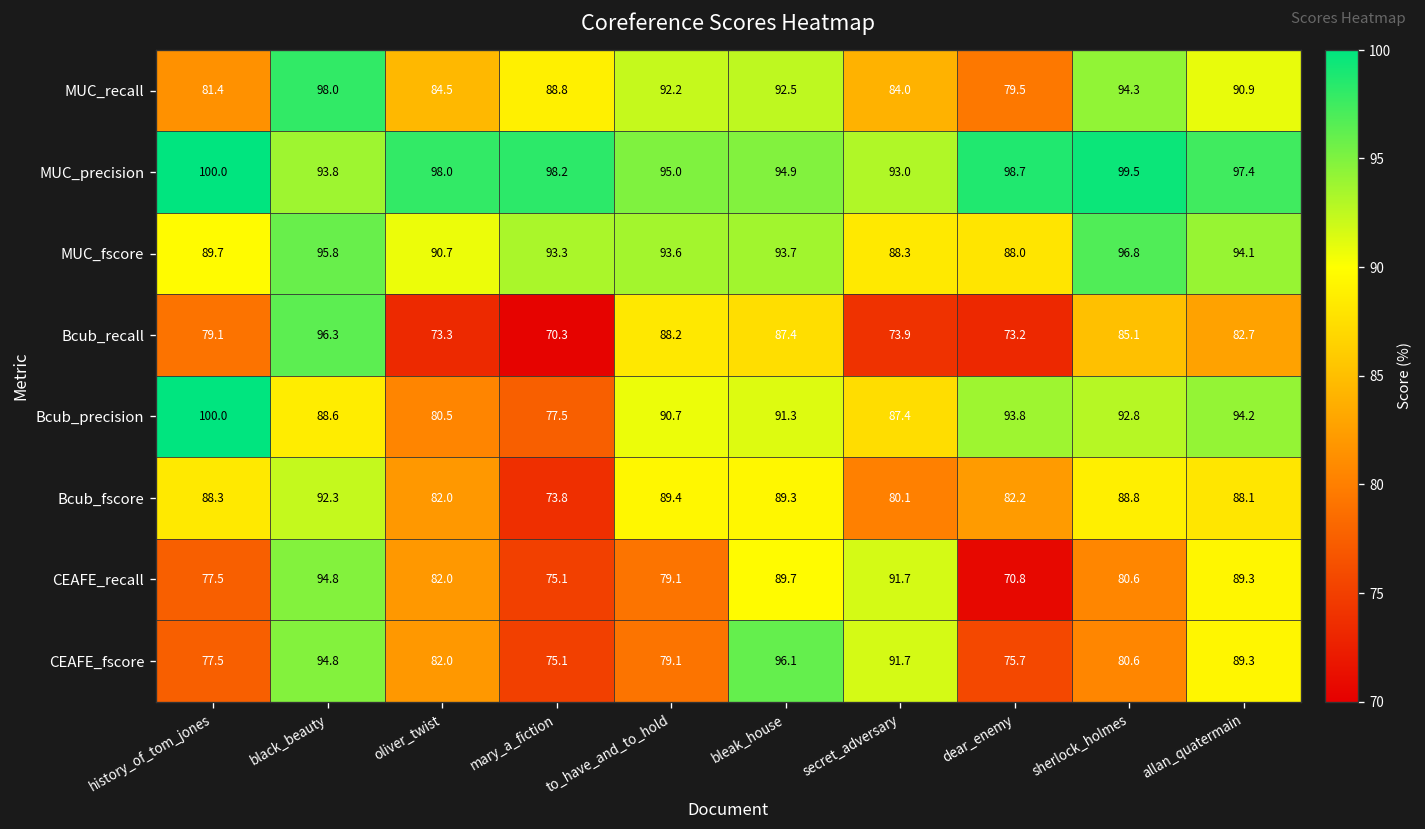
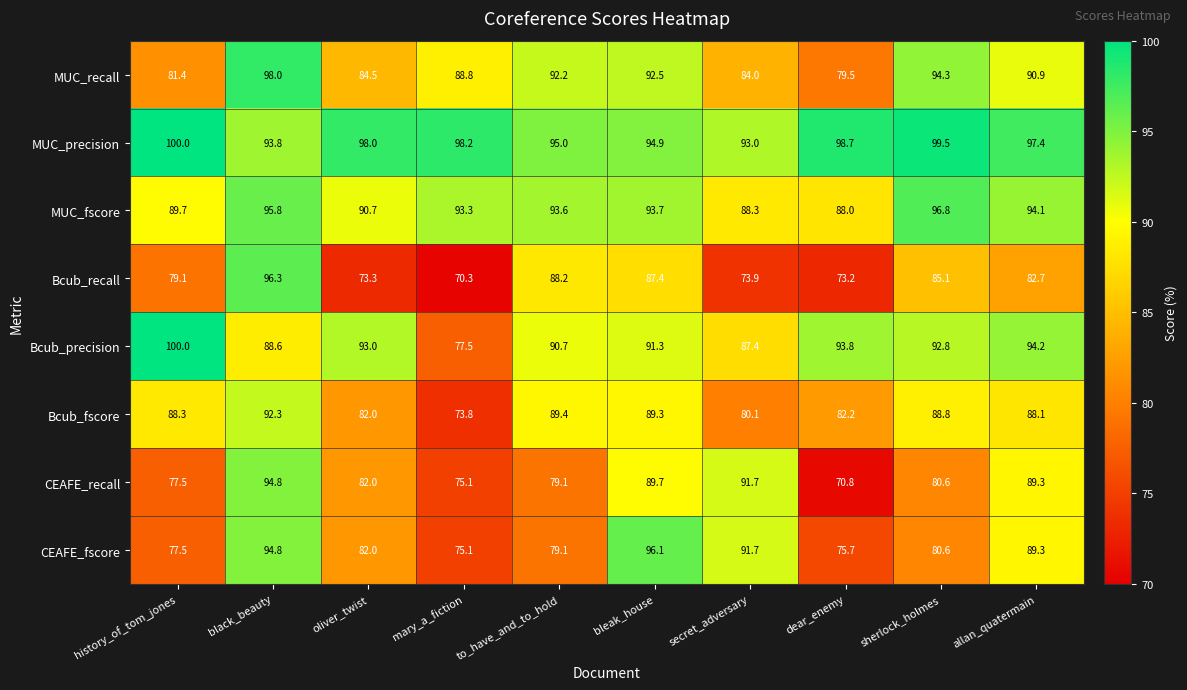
Bcub_precision, oliver_twist: 80.5 -> 93.0
